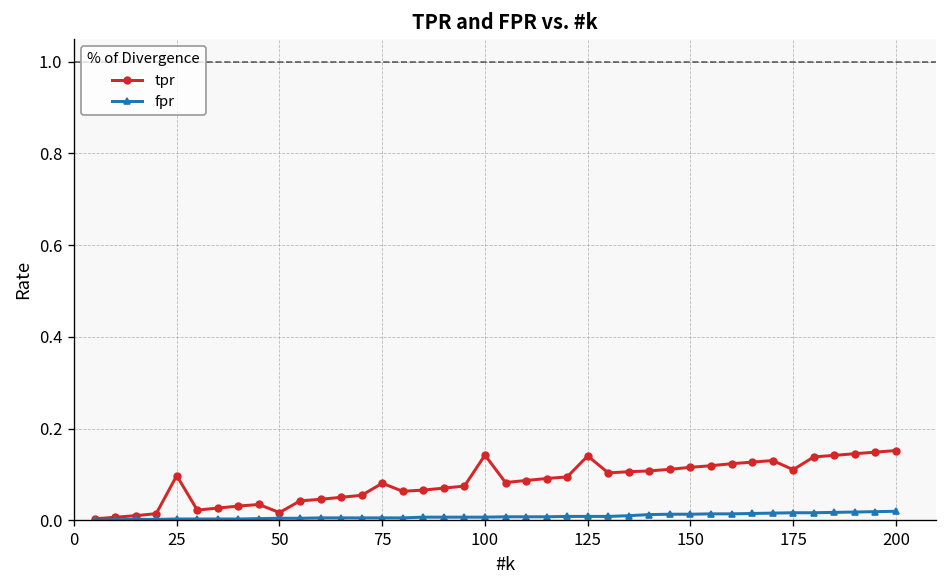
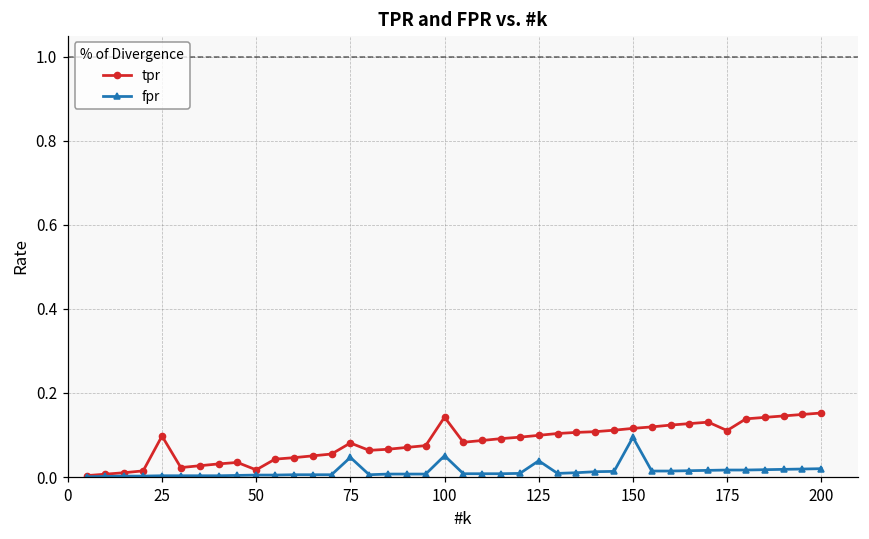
fpr, 75: 0.01 -> 0.05
fpr, 100: 0.01 -> 0.05
tpr, 125: 0.14 -> 0.10
fpr, 125: 0.01 -> 0.04
fpr, 150: 0.01 -> 0.09
